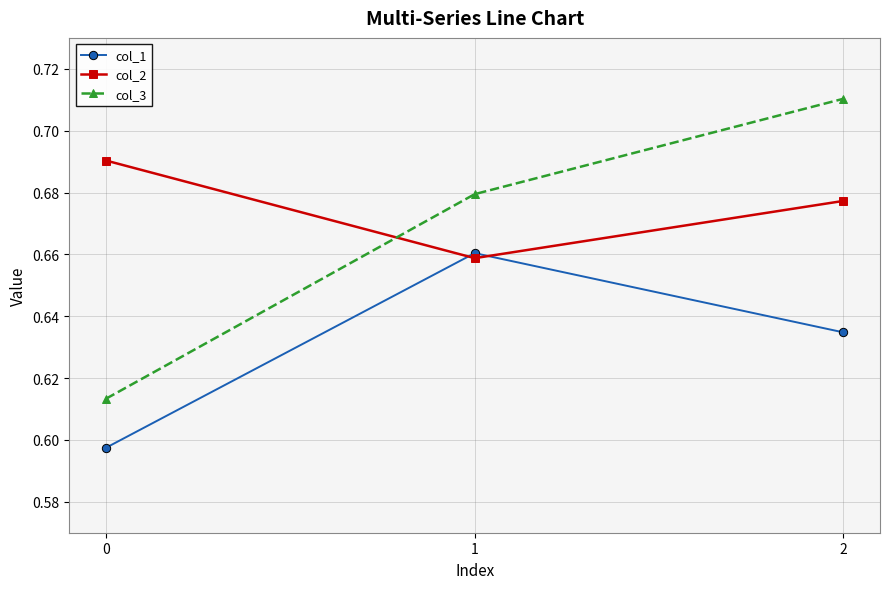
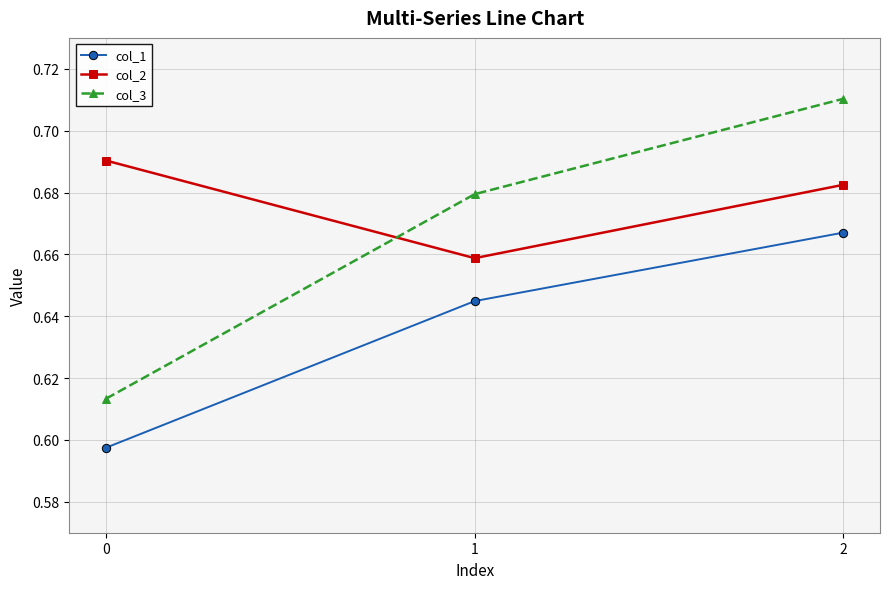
col_1, 1: 0.660 -> 0.645
col_1, 2: 0.635 -> 0.667
col_2, 2: 0.677 -> 0.682
